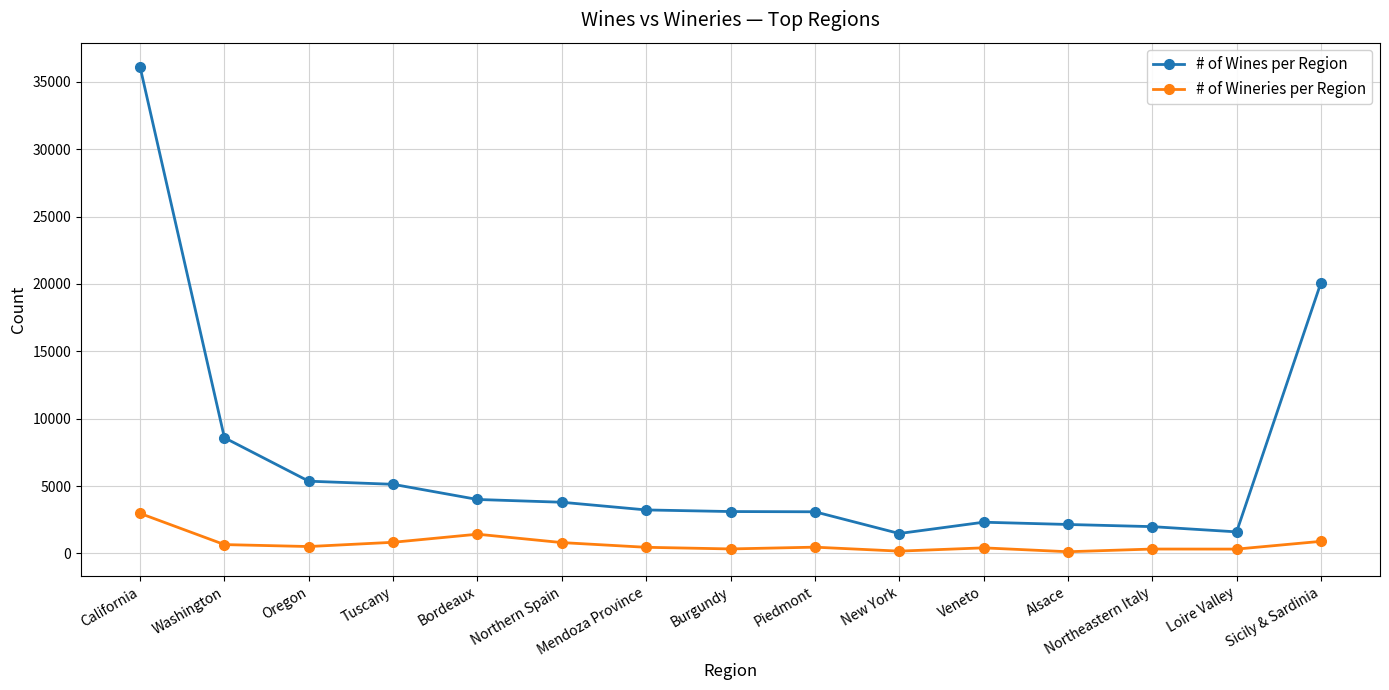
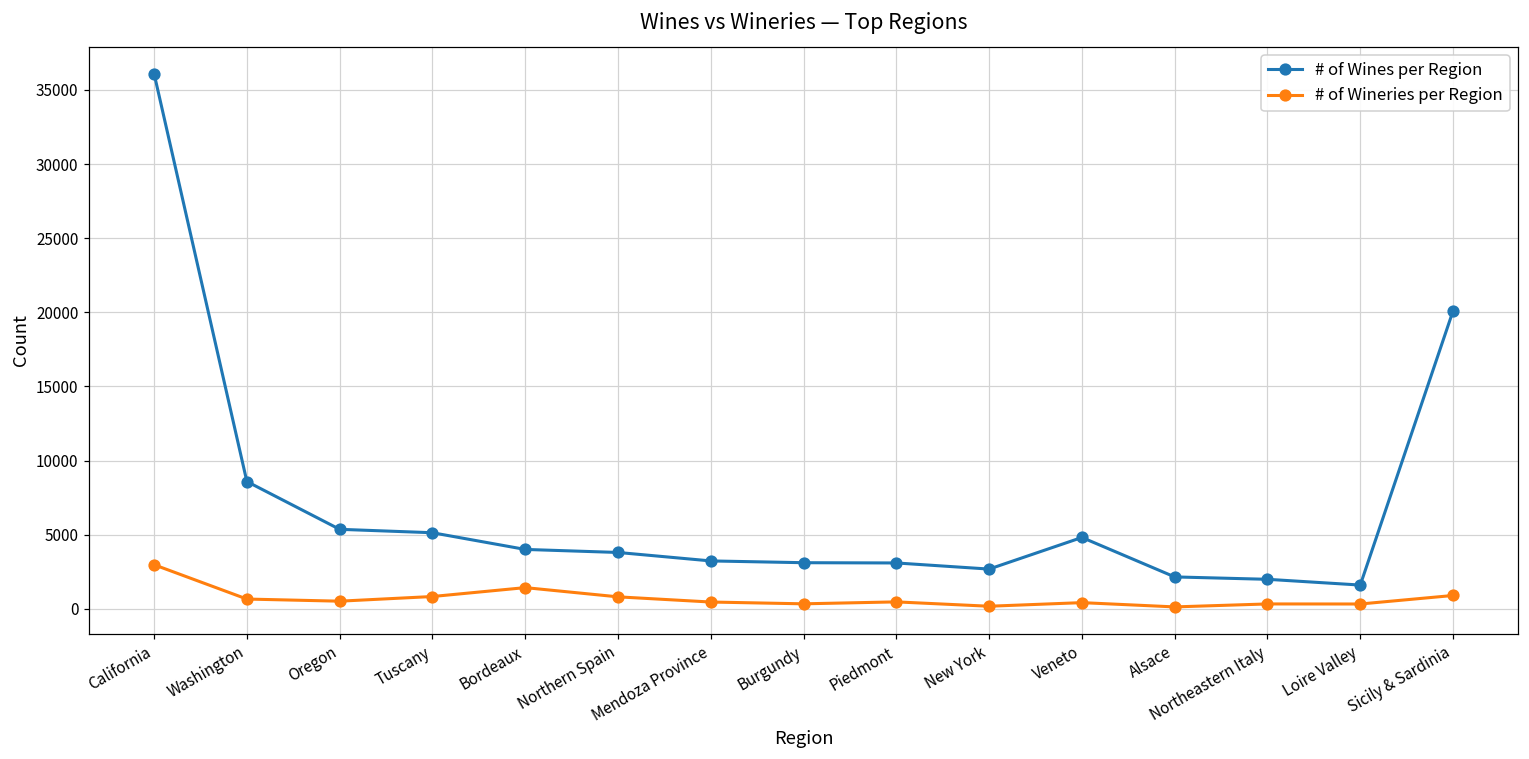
# of Wines per Region, New York: 1500 -> 2700
# of Wines per Region, Veneto: 2300 -> 4800
